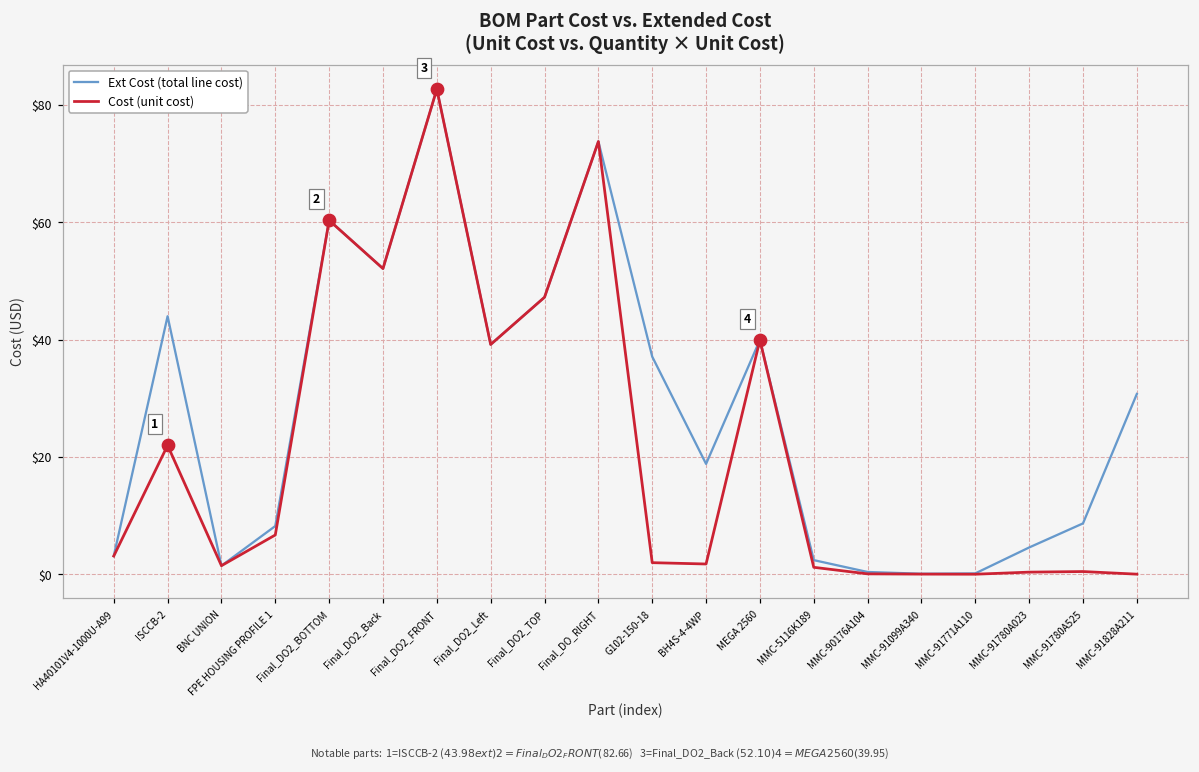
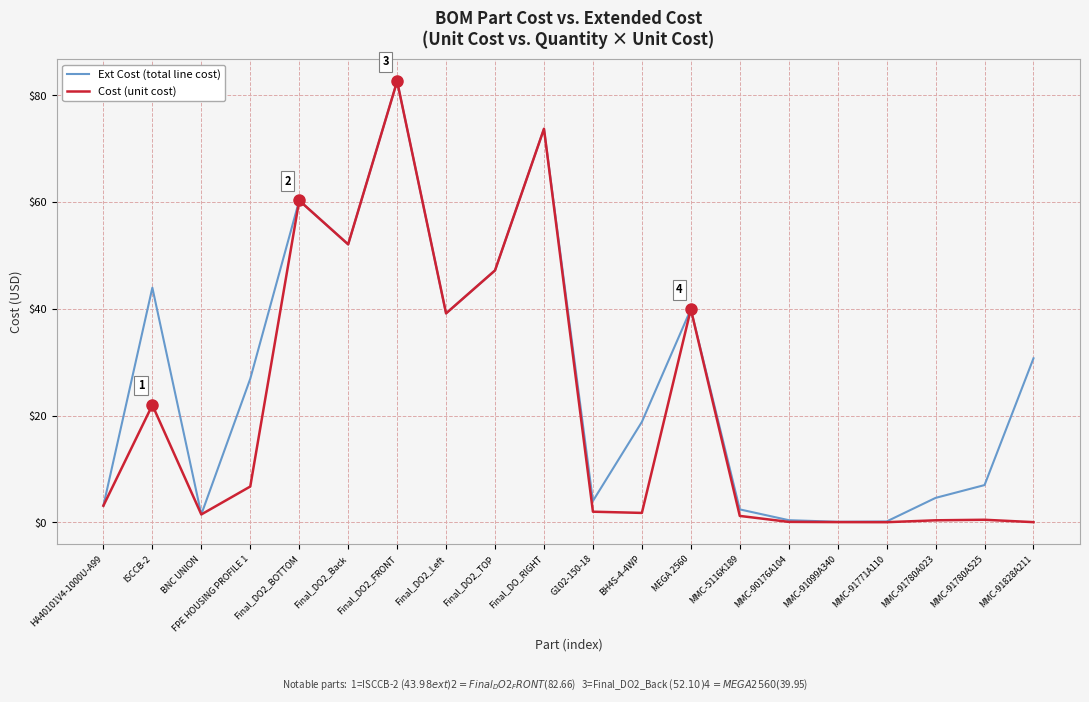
Ext Cost (total line cost), FPE HOUSING PROFILE 1: $8 -> $27
Ext Cost (total line cost), G102-150-18: $37 -> $4
Ext Cost (total line cost), MMC-91780A525: $9 -> $7
